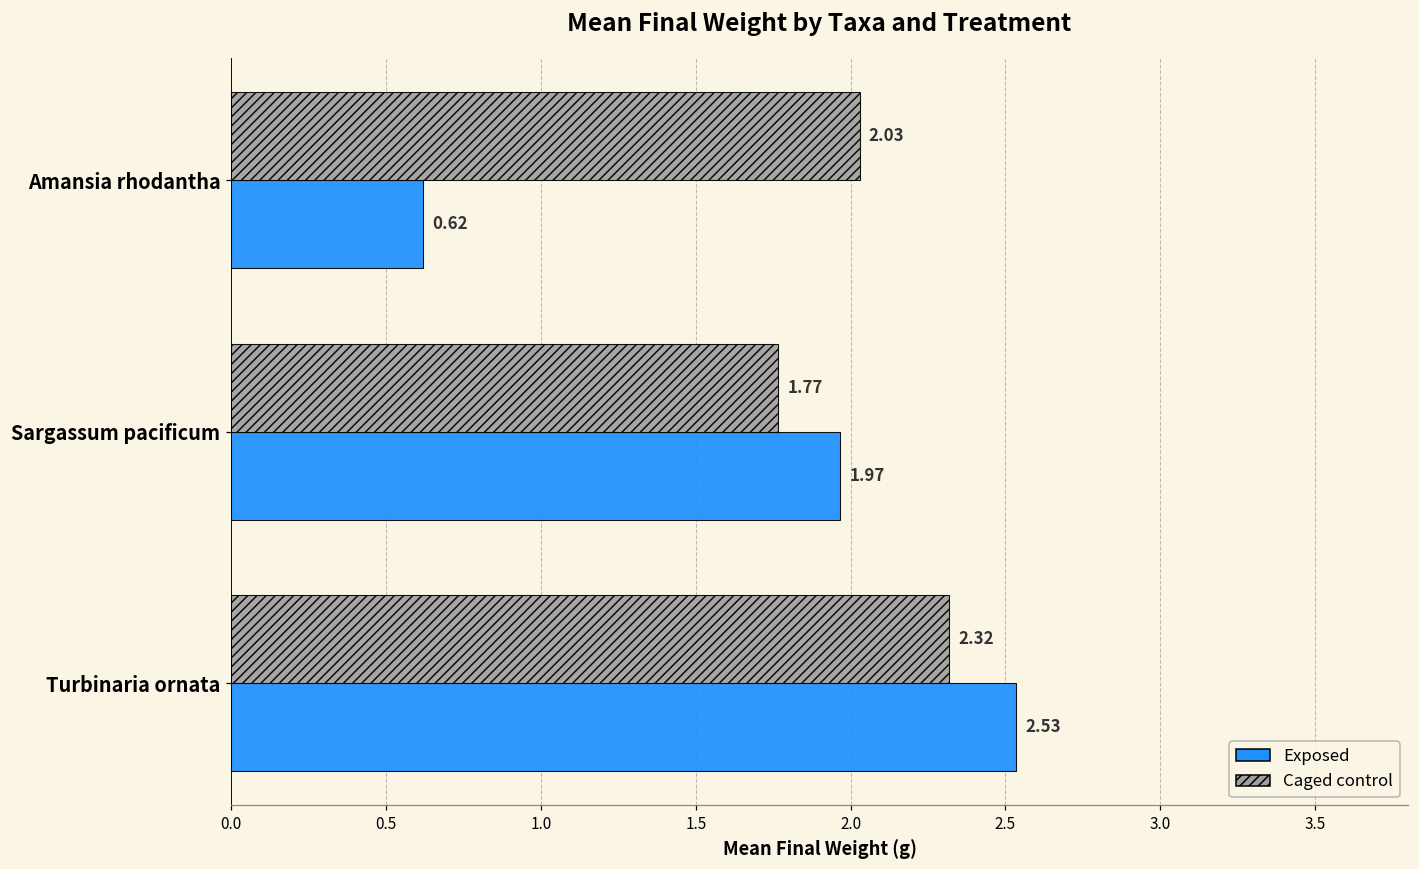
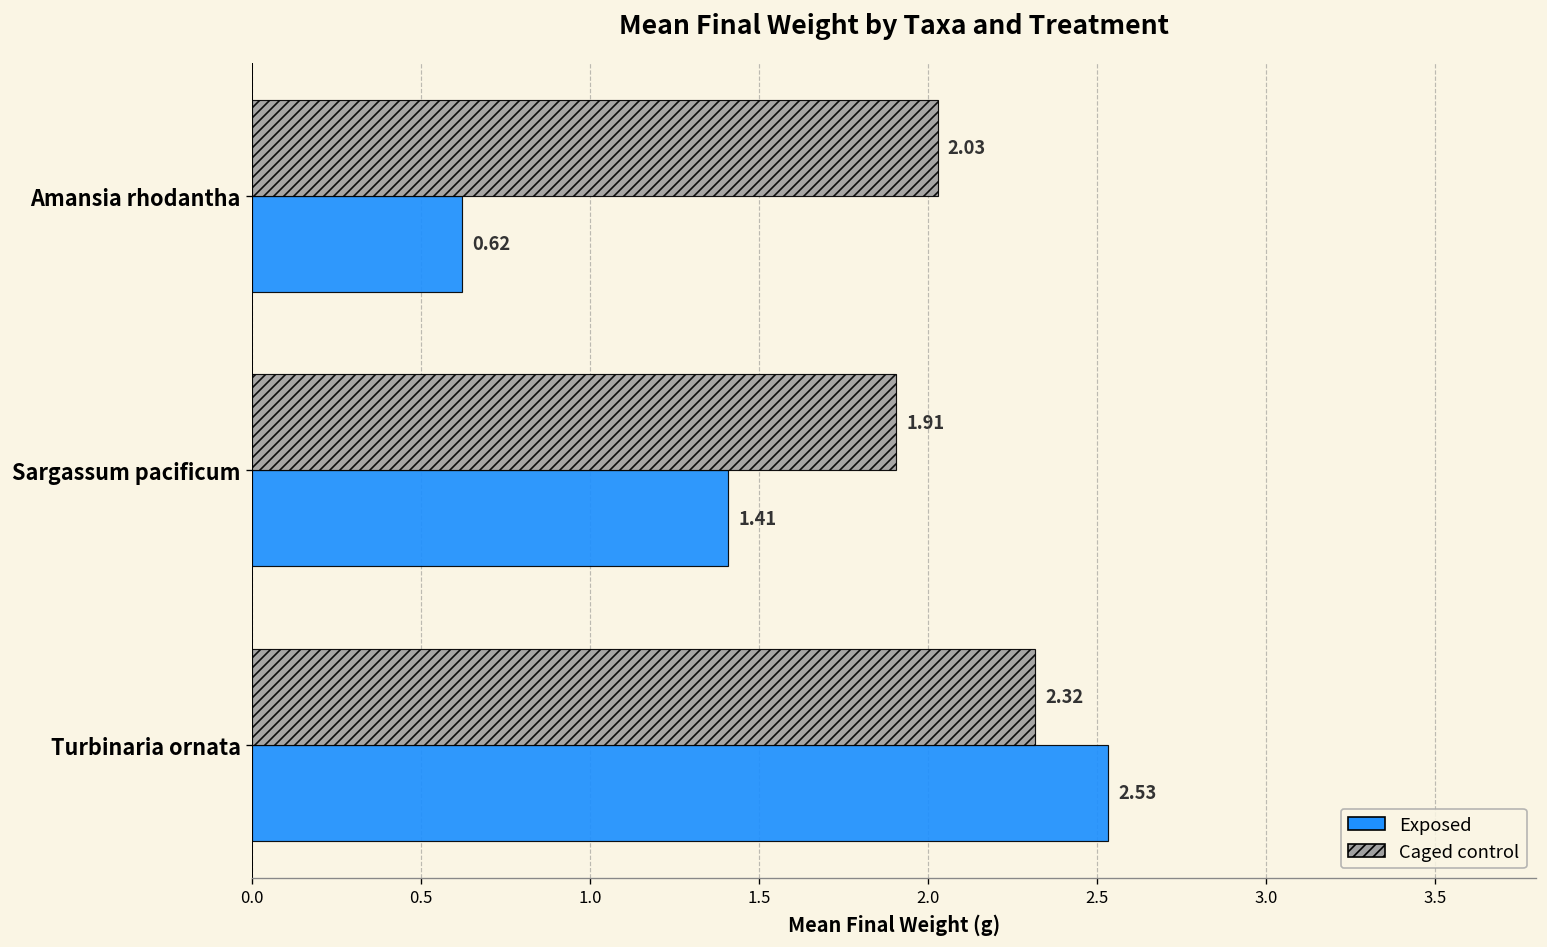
Caged control, Sargassum pacificum: 1.77 -> 1.91
Exposed, Sargassum pacificum: 1.97 -> 1.41
